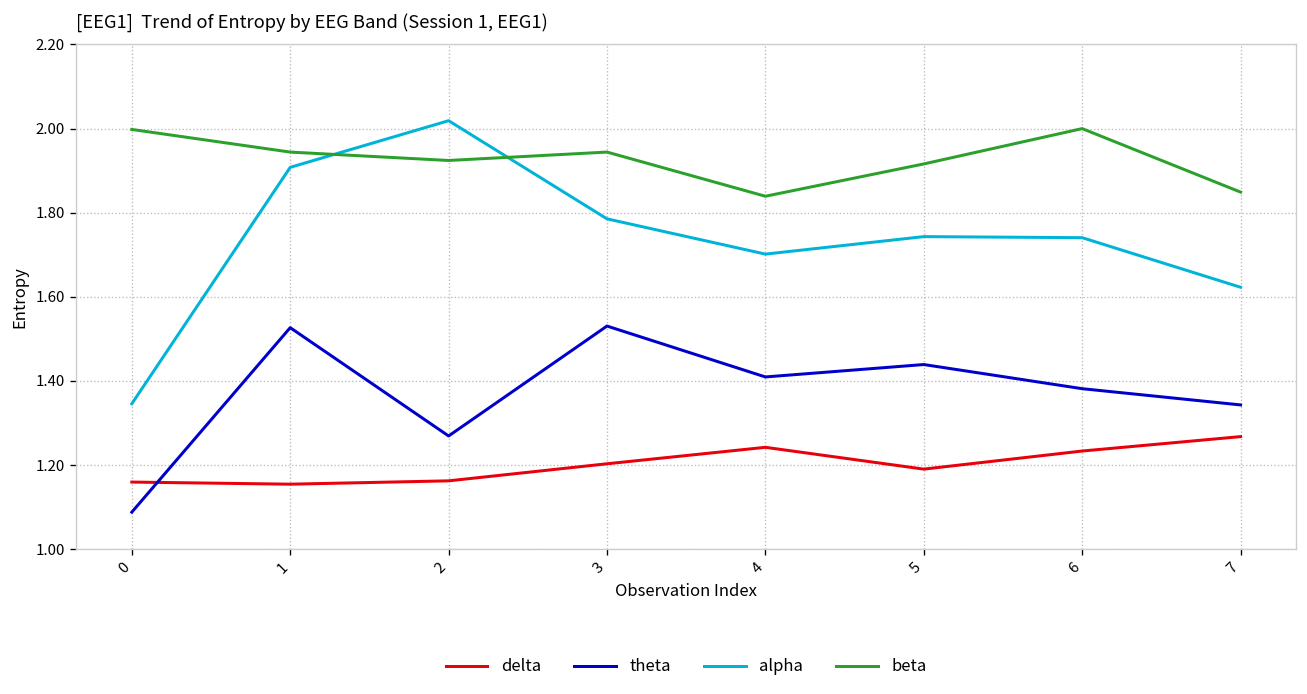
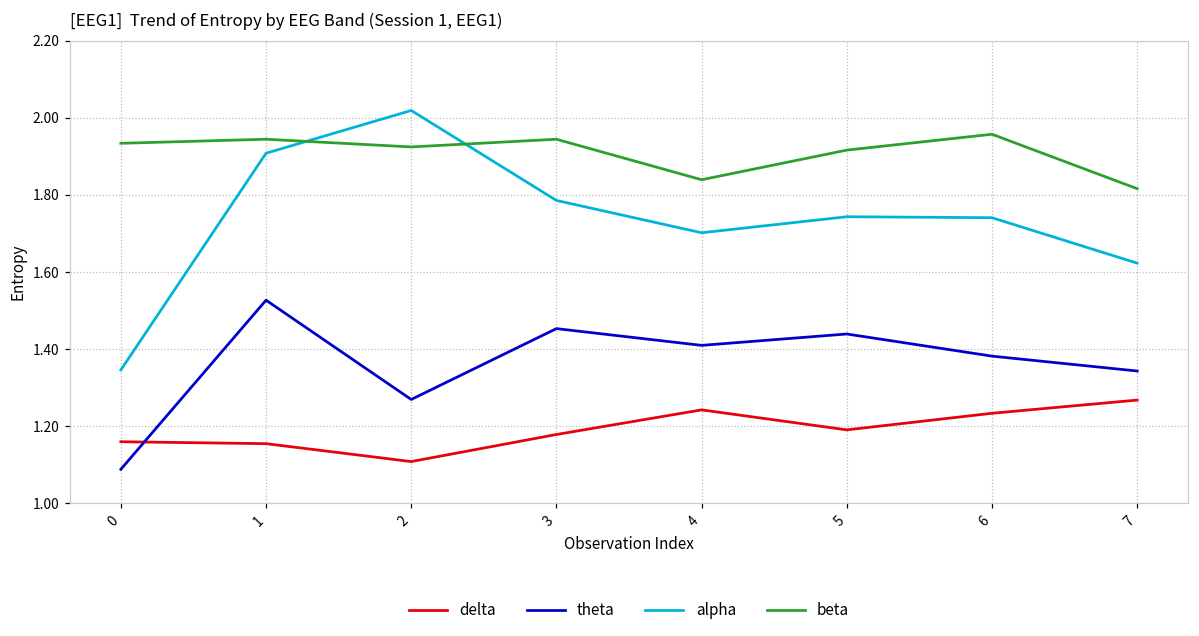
beta, 0: 2.00 -> 1.93
delta, 2: 1.16 -> 1.11
delta, 3: 1.20 -> 1.18
theta, 3: 1.53 -> 1.45
beta, 6: 2.00 -> 1.96
beta, 7: 1.85 -> 1.82
